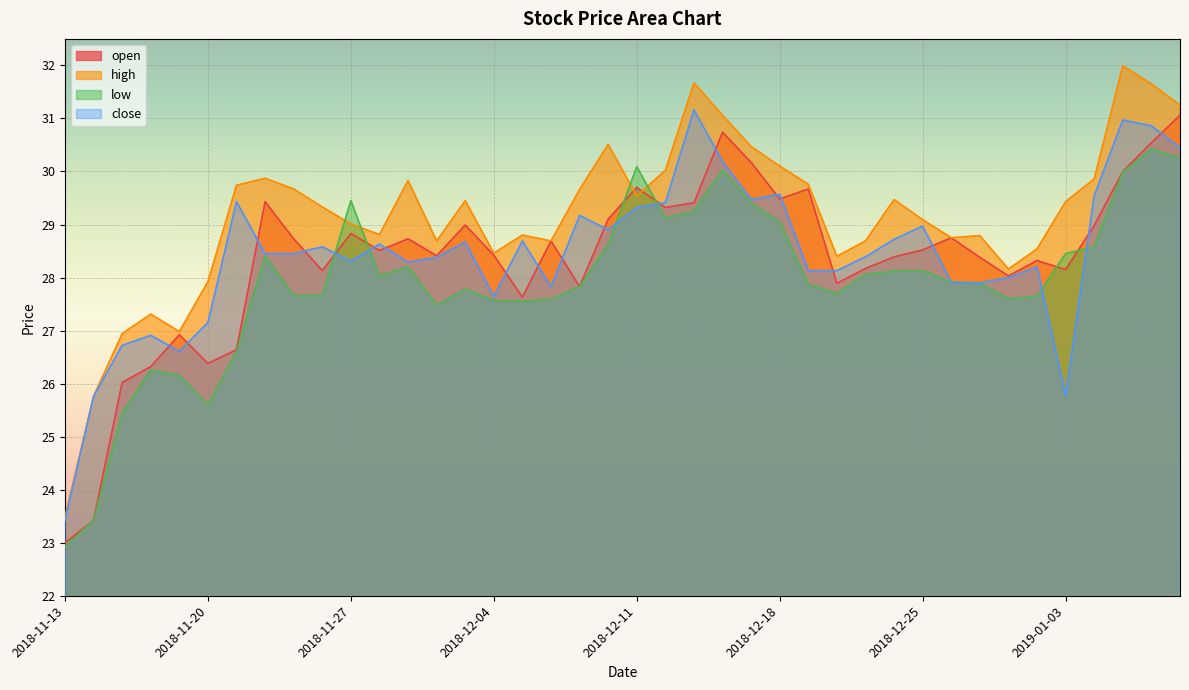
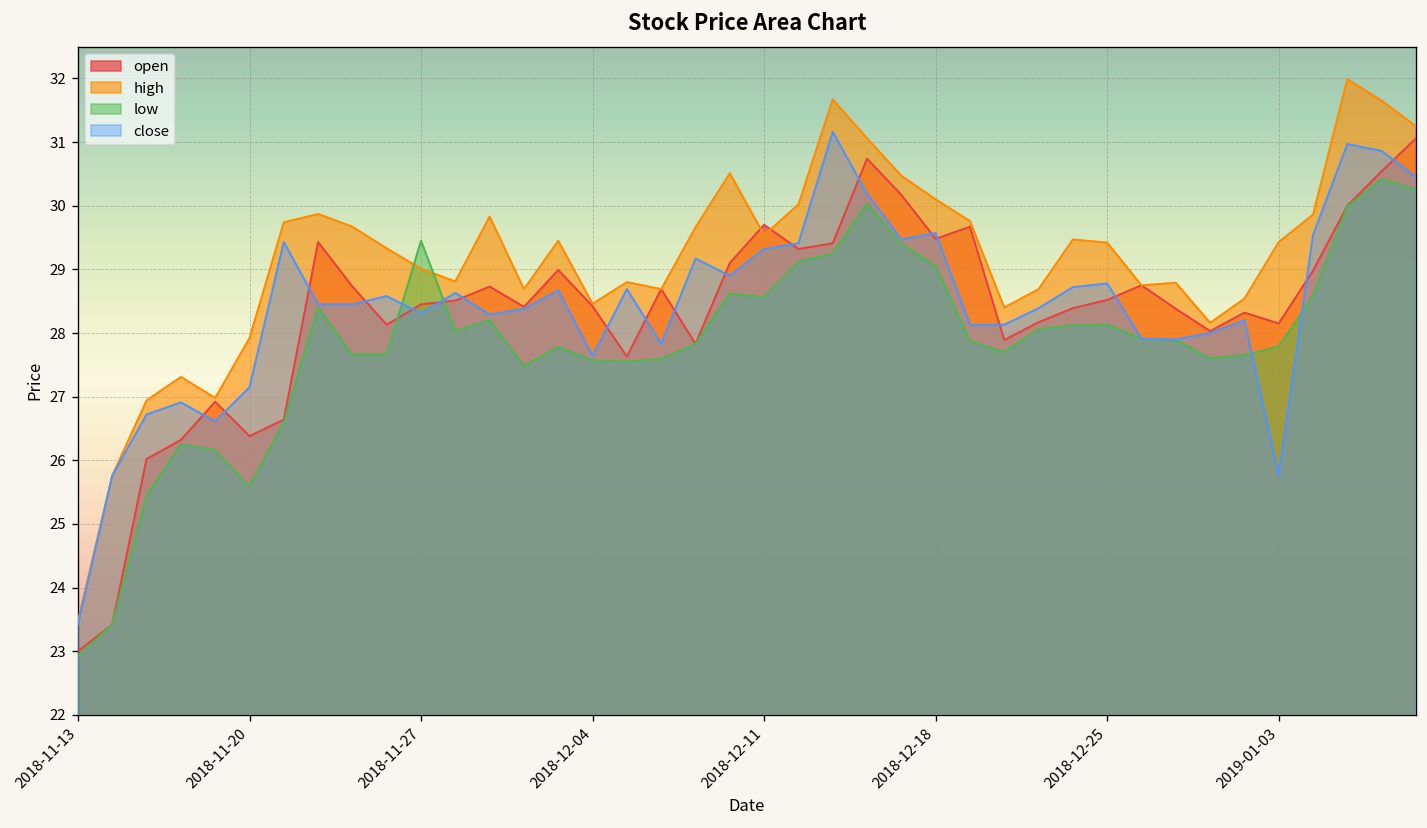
open, 2018-11-27: 28.8 -> 28.5
low, 2018-12-11: 30.1 -> 28.6
high, 2018-12-25: 29.1 -> 29.4
close, 2018-12-25: 29.0 -> 28.8
low, 2019-01-03: 28.5 -> 27.8
